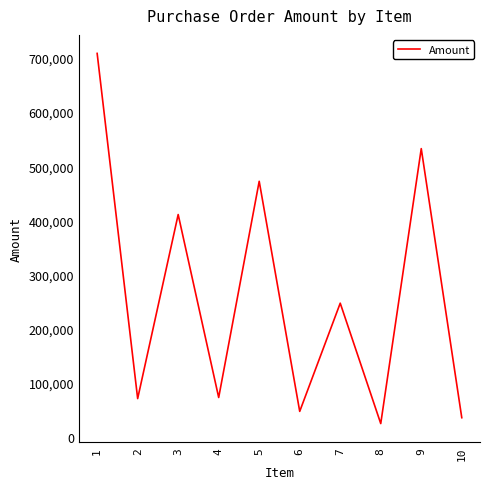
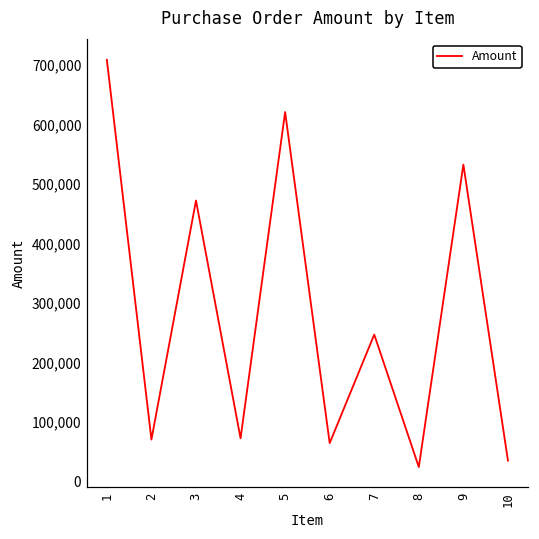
3: 410,000 -> 470,000
5: 470,000 -> 620,000
6: 50,000 -> 60,000
